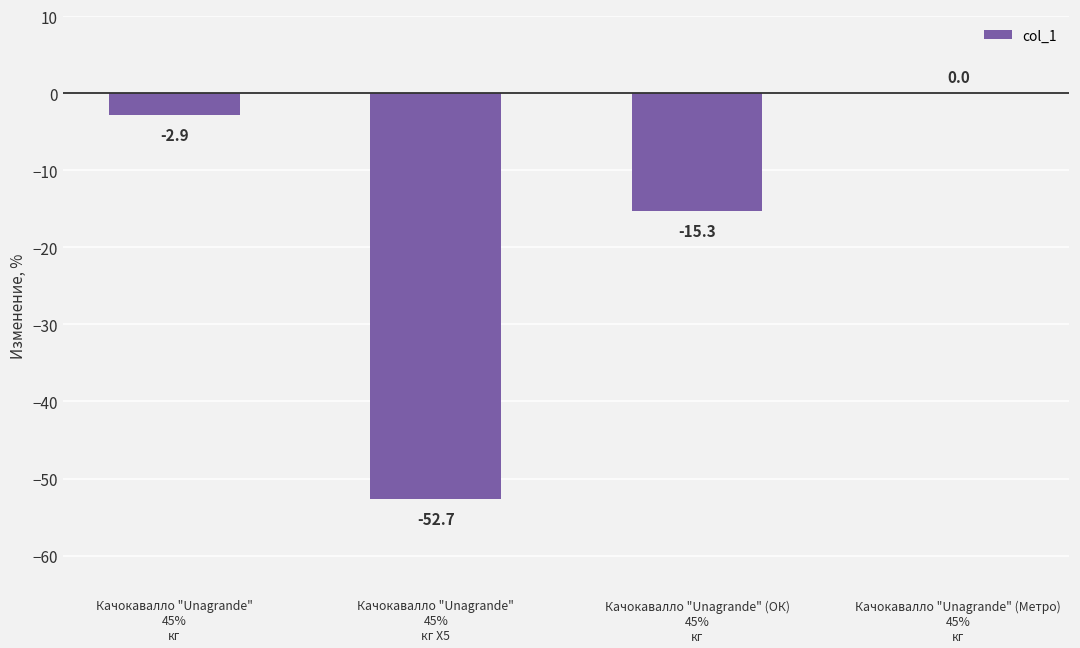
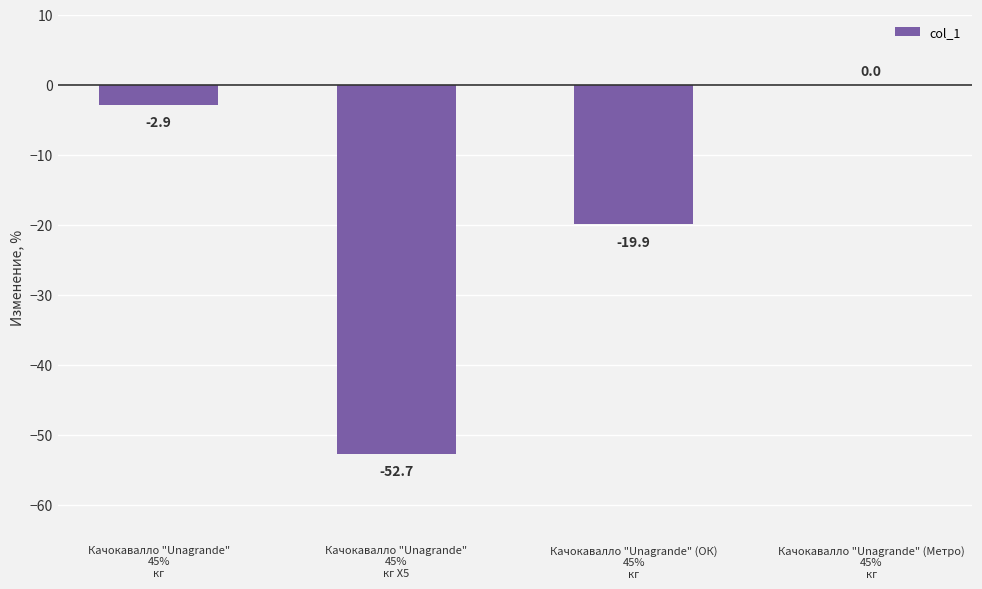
Качокавалло "Unagrande" (ОК) 45% кг: -15.3 -> -19.9
